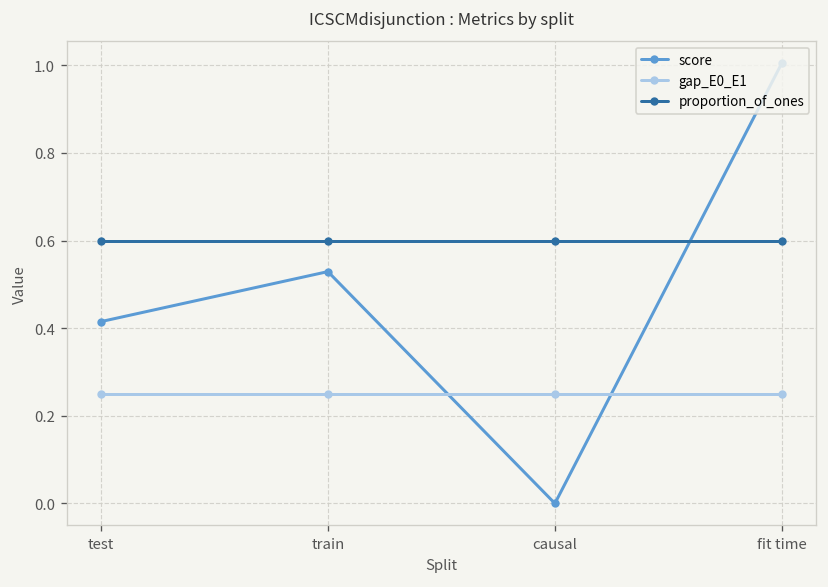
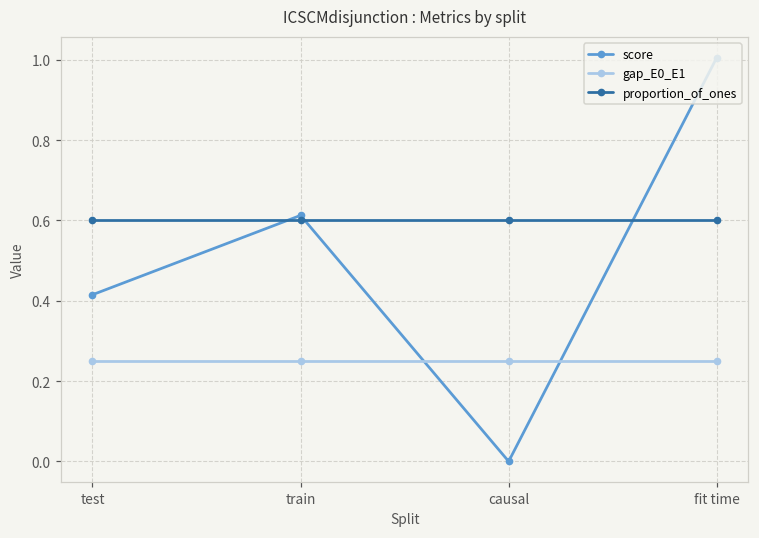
score, train: 0.53 -> 0.61
